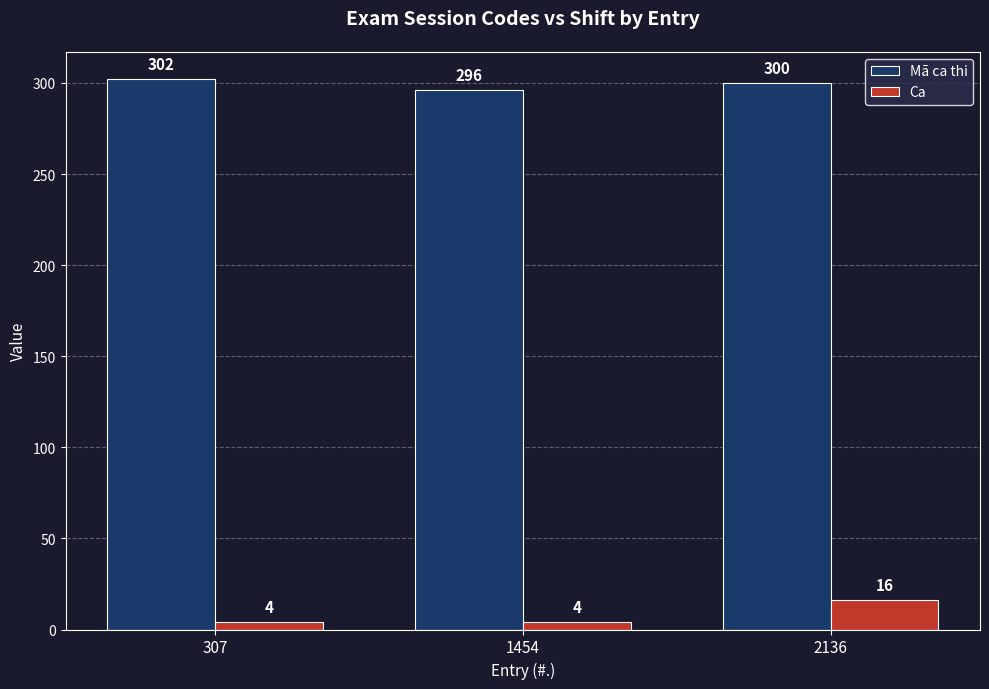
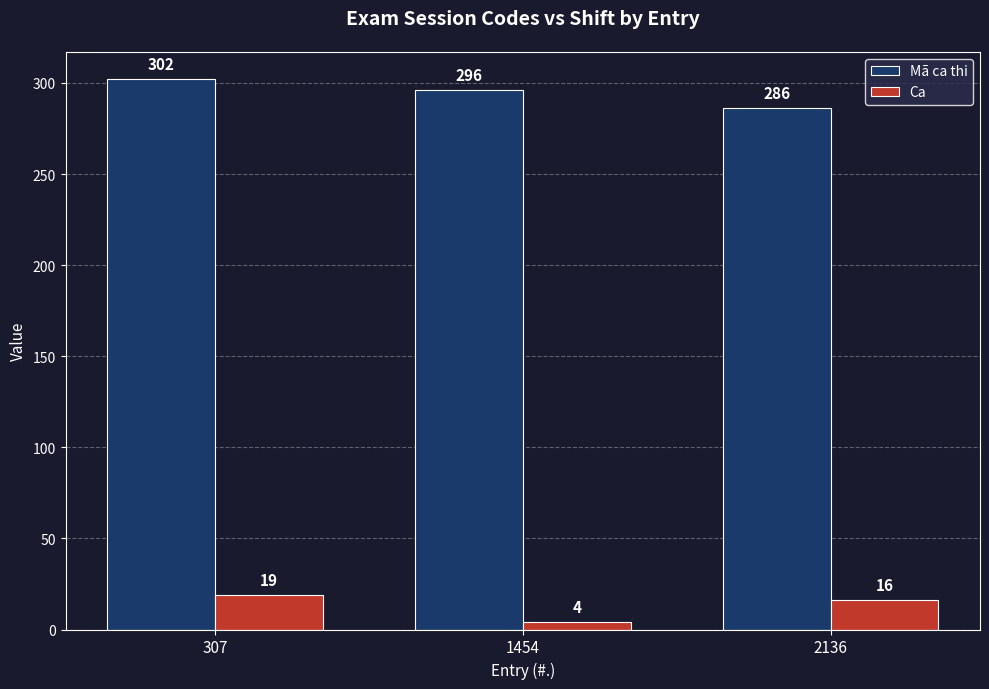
Ca, 307: 4 -> 19
Mã ca thi, 2136: 300 -> 286
